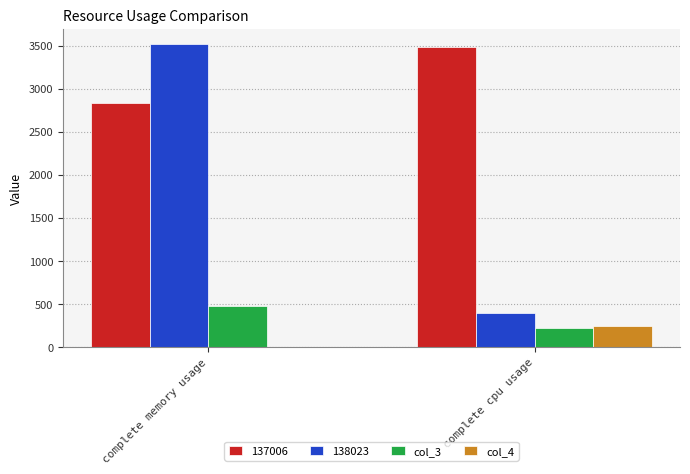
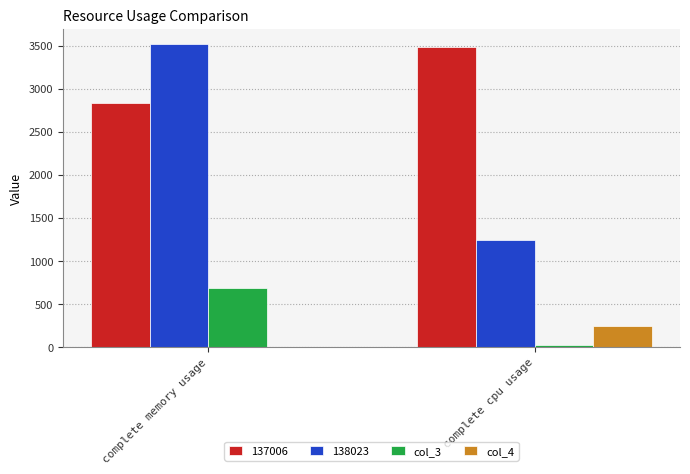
col_3, complete memory usage: 500 -> 700
138023, complete cpu usage: 400 -> 1200
col_3, complete cpu usage: 200 -> 0
